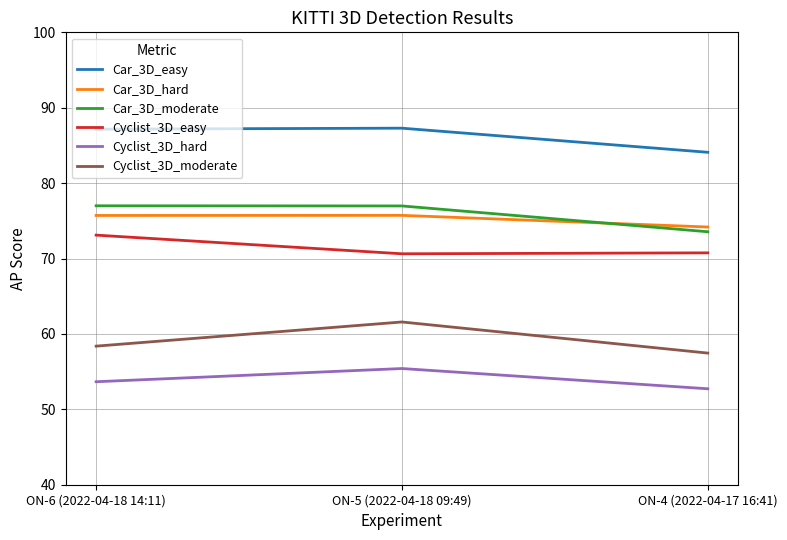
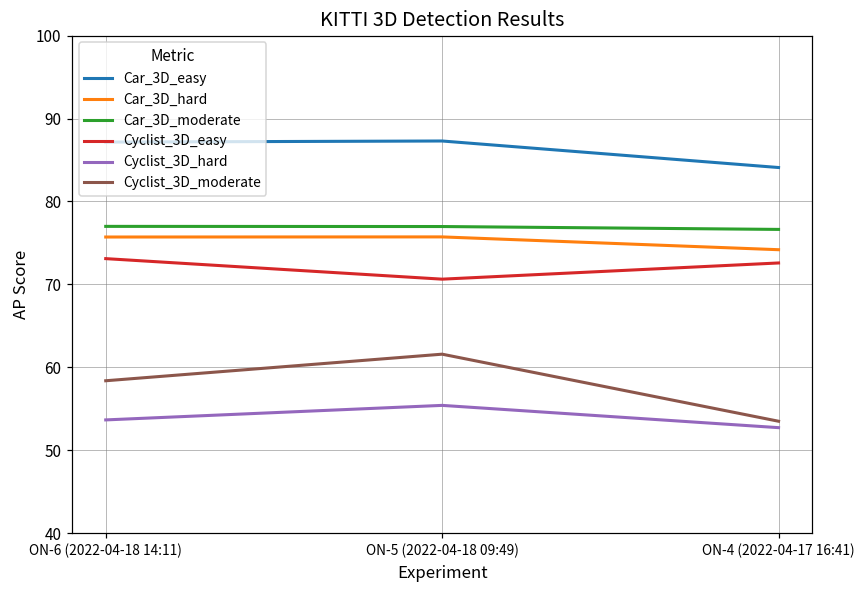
Car_3D_moderate, ON-4 (2022-04-17 16:41): 74 -> 77
Cyclist_3D_easy, ON-4 (2022-04-17 16:41): 71 -> 73
Cyclist_3D_moderate, ON-4 (2022-04-17 16:41): 57 -> 53
